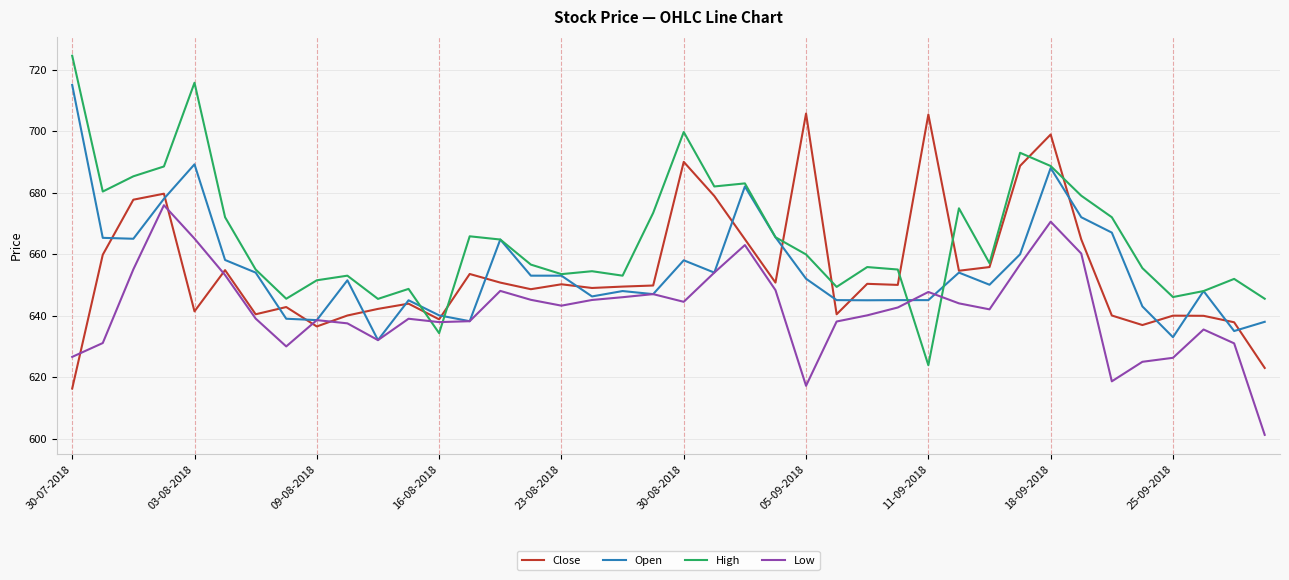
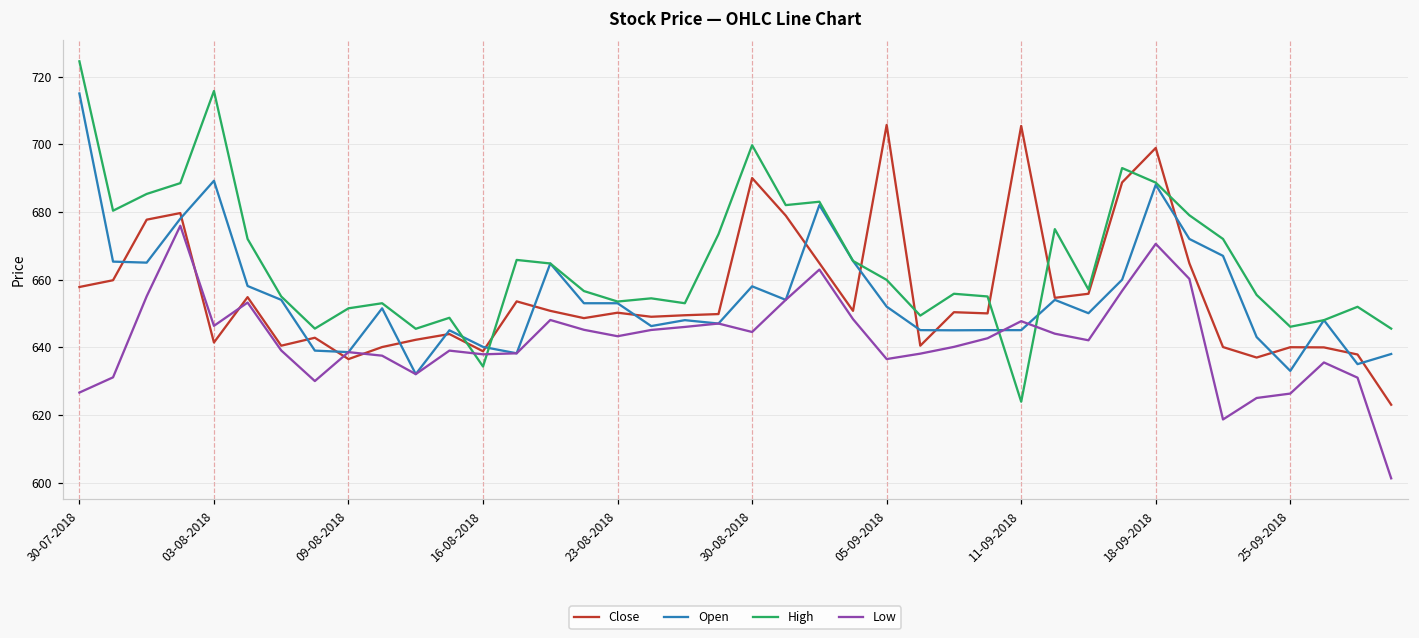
Close, 30-07-2018: 616 -> 658
Low, 03-08-2018: 665 -> 646
Low, 05-09-2018: 617 -> 637
